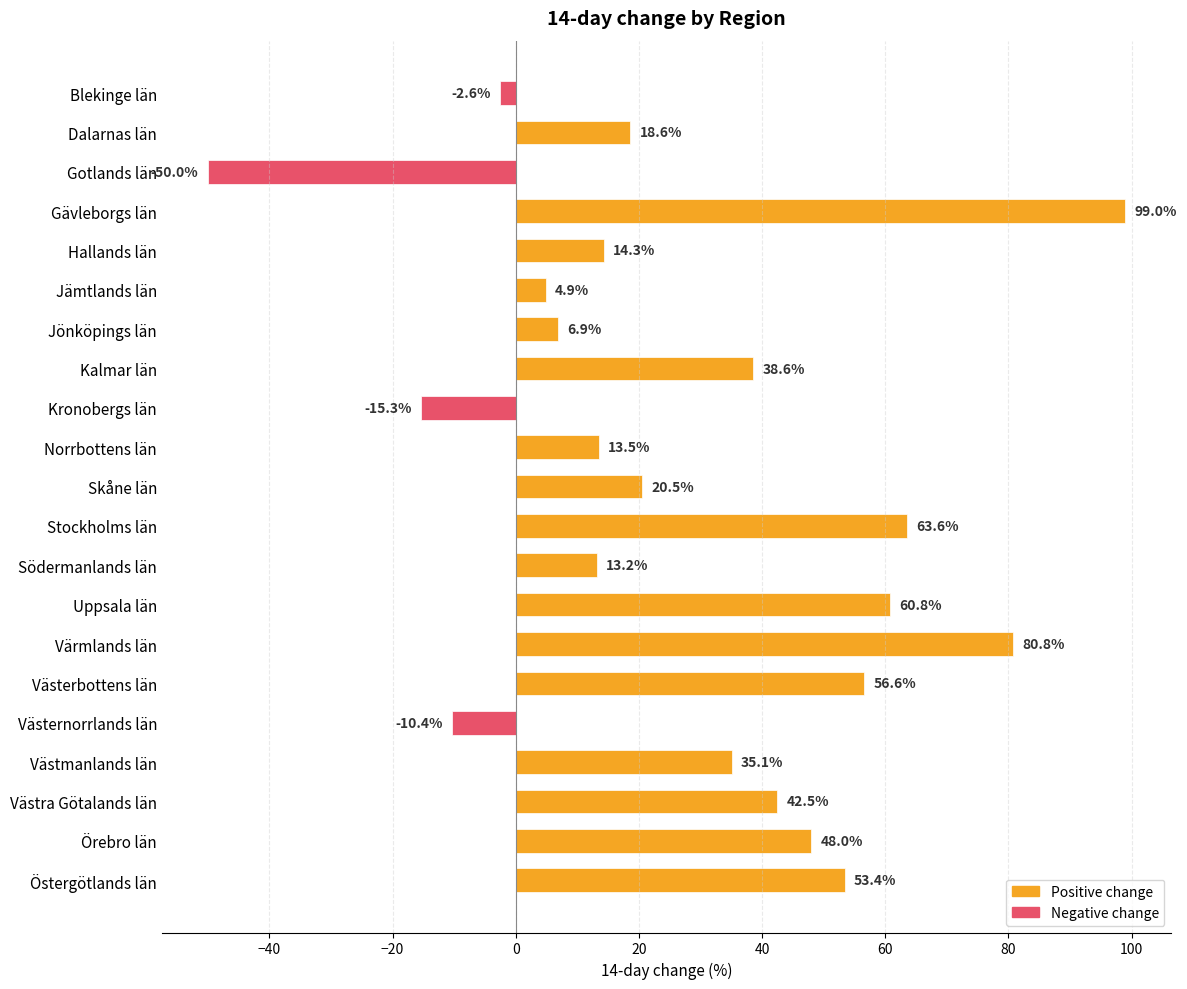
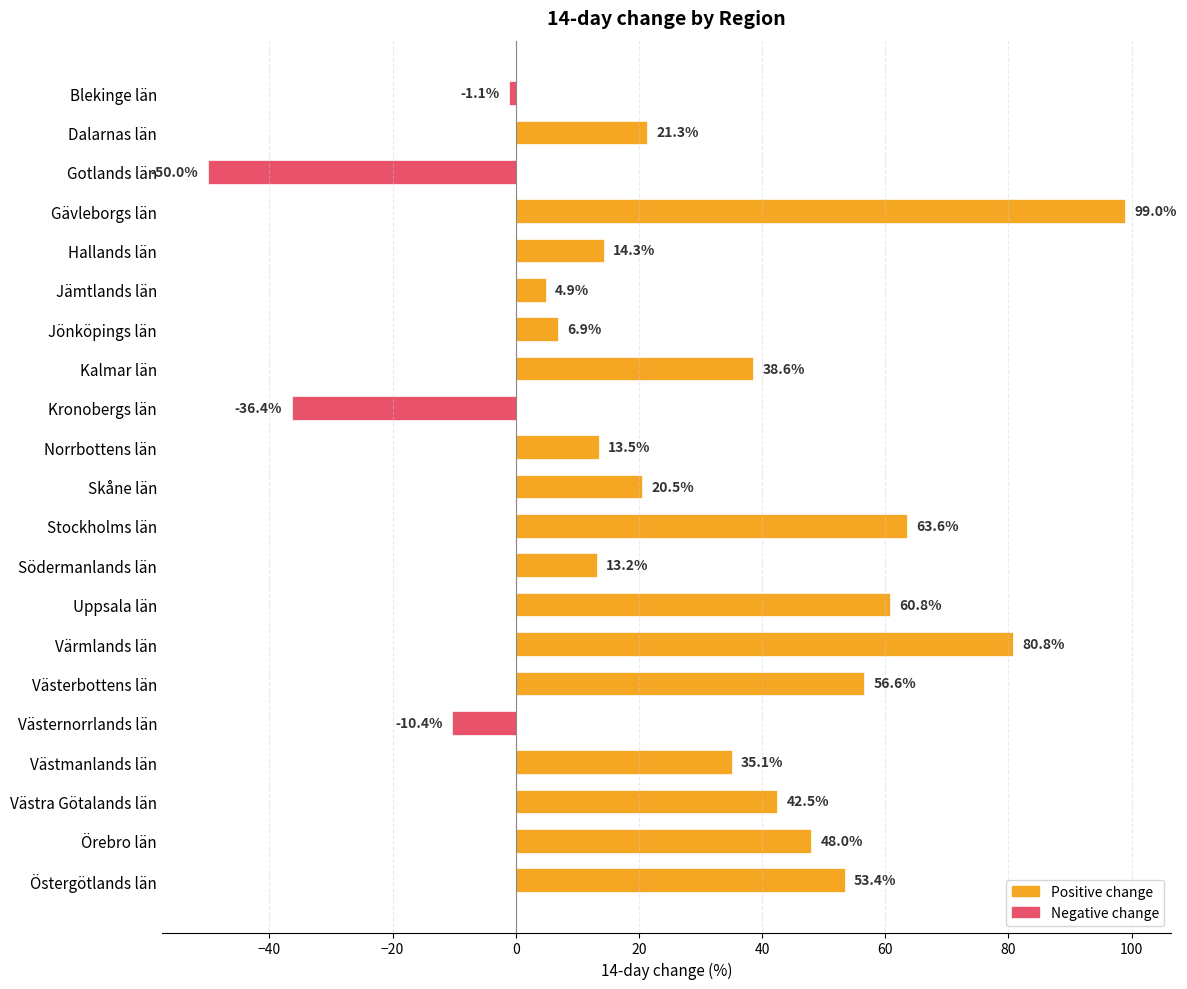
Blekinge län: -2.6% -> -1.1%
Dalarnas län: 18.6% -> 21.3%
Kronobergs län: -15.3% -> -36.4%
